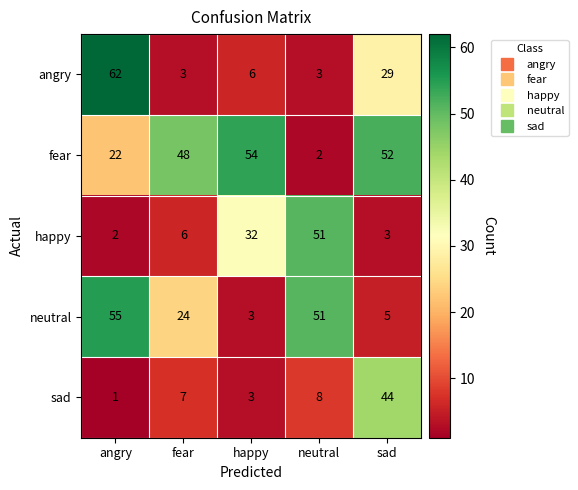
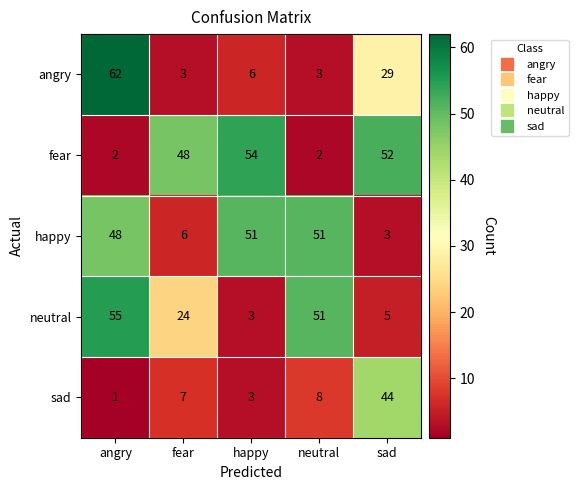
fear, angry: 22 -> 2
happy, angry: 2 -> 48
happy, happy: 32 -> 51
